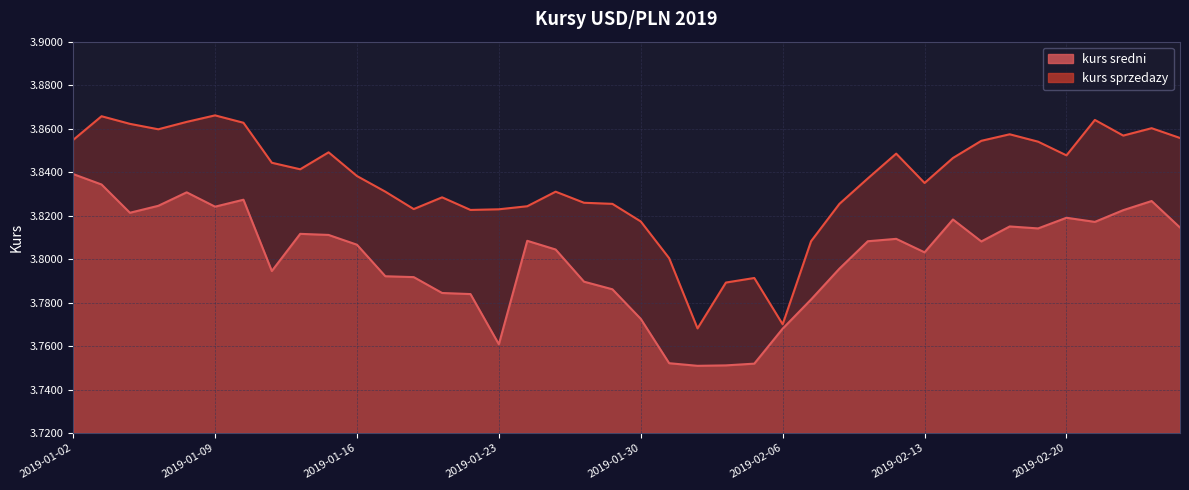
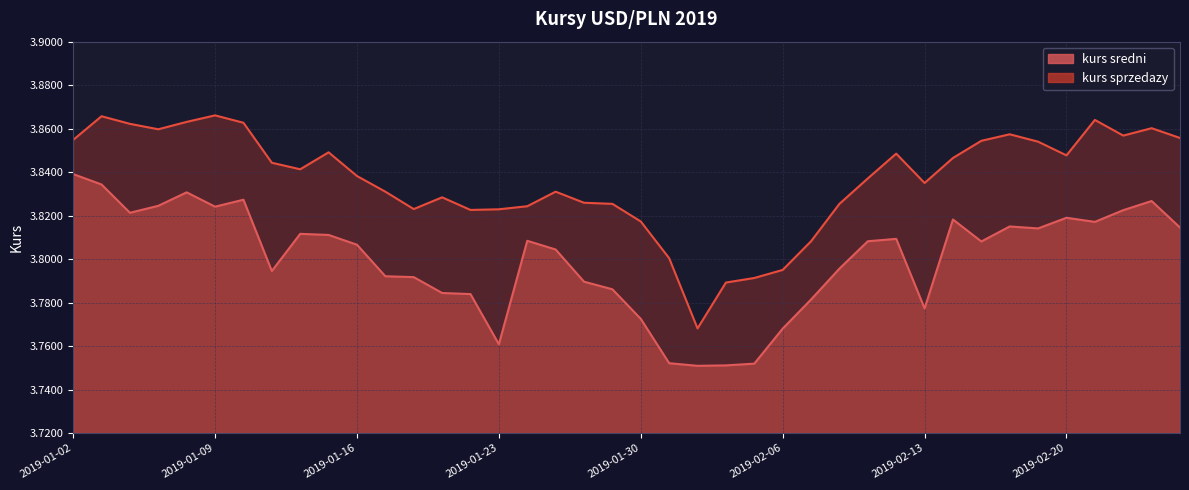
kurs sprzedazy, 2019-02-06: 3.770 -> 3.795
kurs sredni, 2019-02-13: 3.803 -> 3.777
